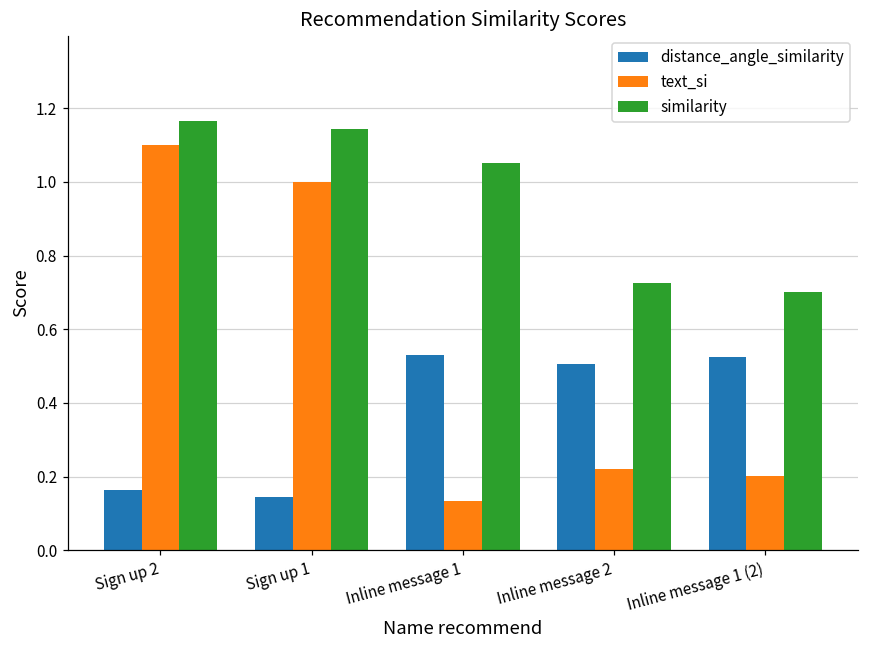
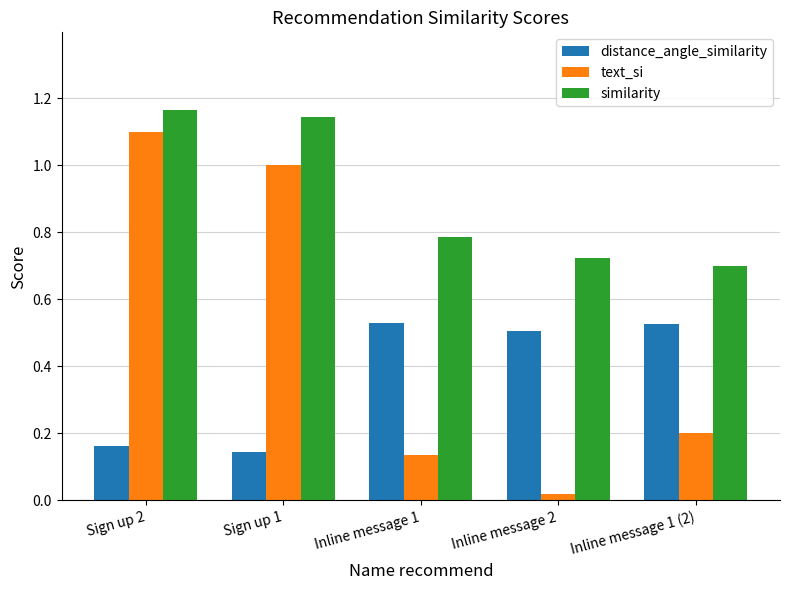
similarity, Inline message 1: 1.05 -> 0.79
text_si, Inline message 2: 0.22 -> 0.02
